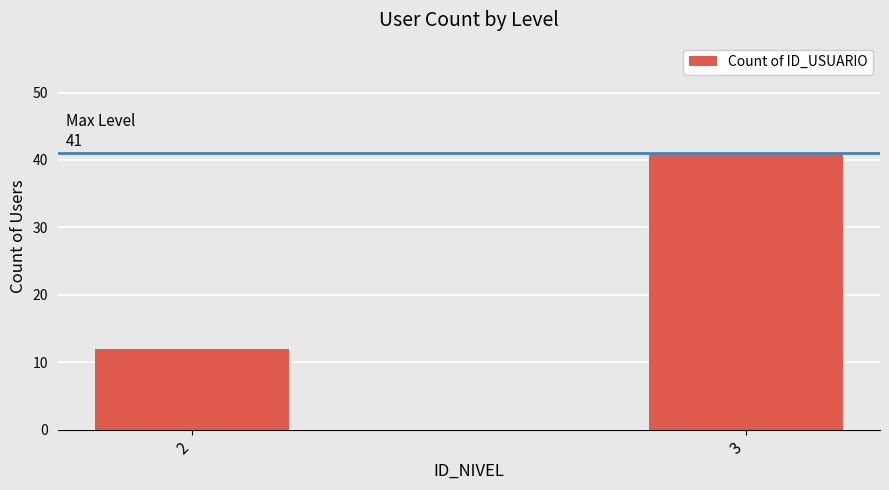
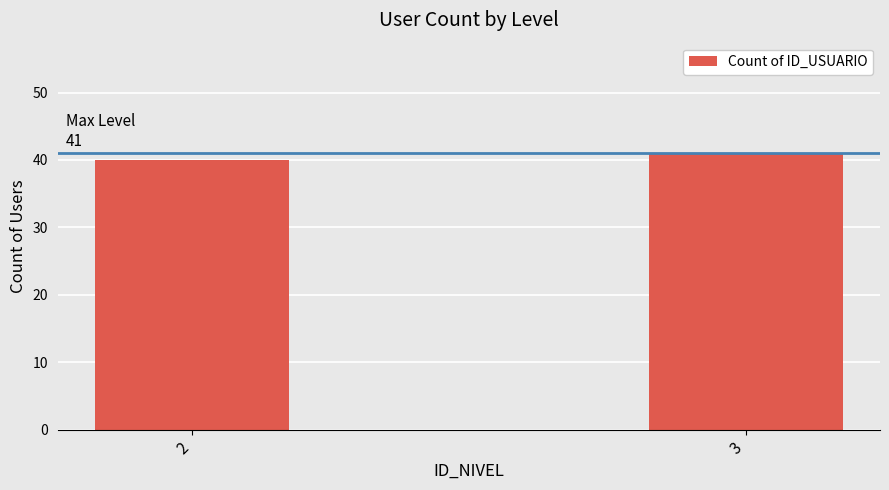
2: 12 -> 40
